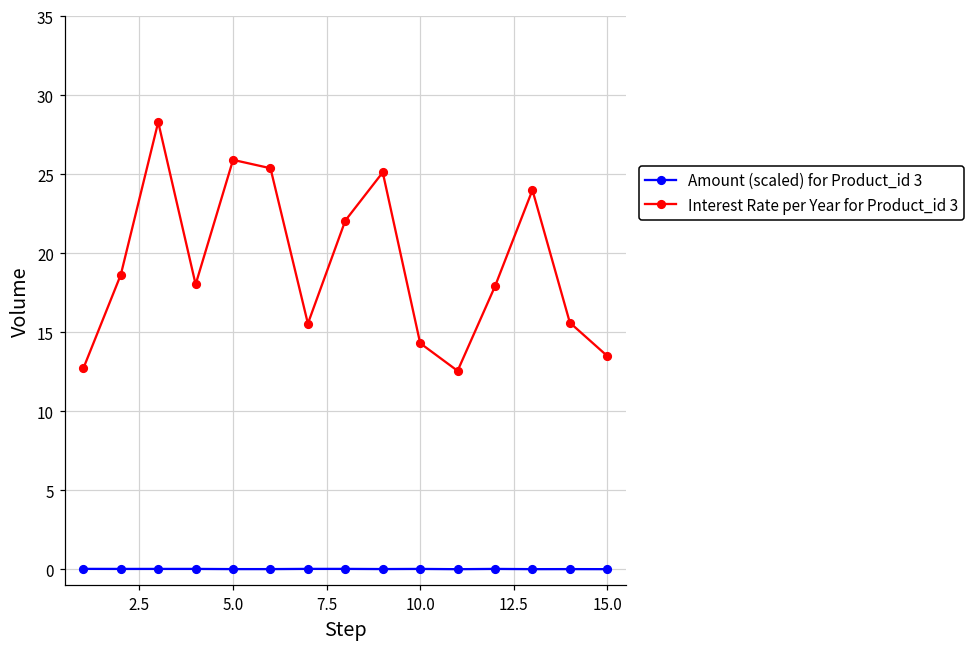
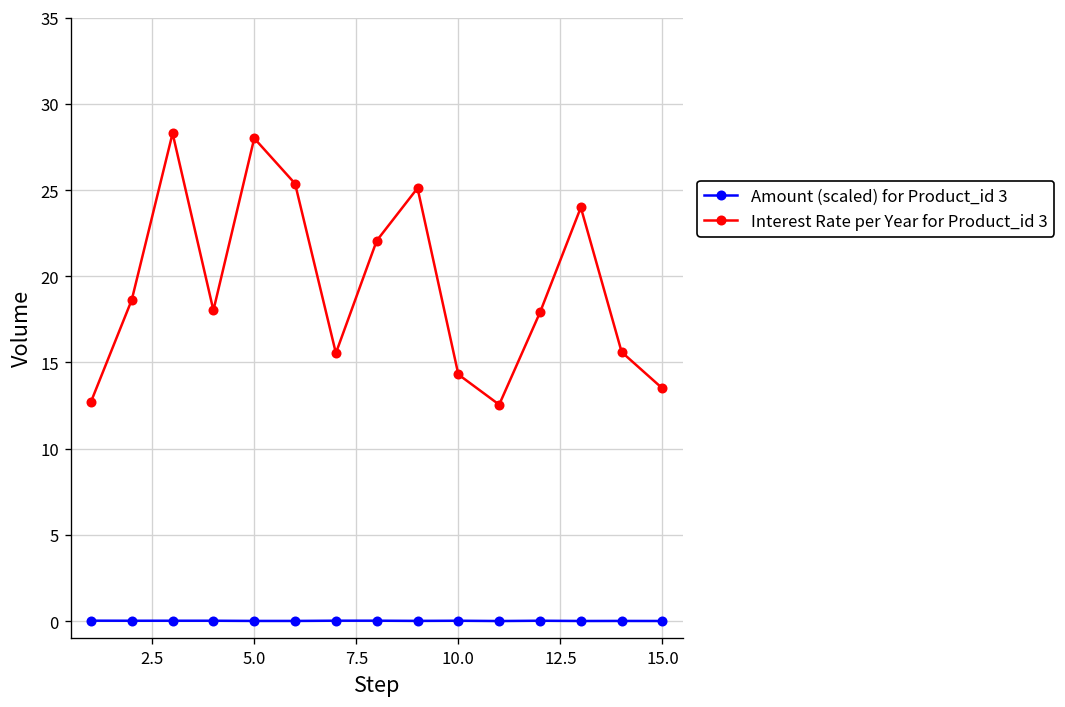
Interest Rate per Year for Product_id 3, 5.0: 25.9 -> 28.0
